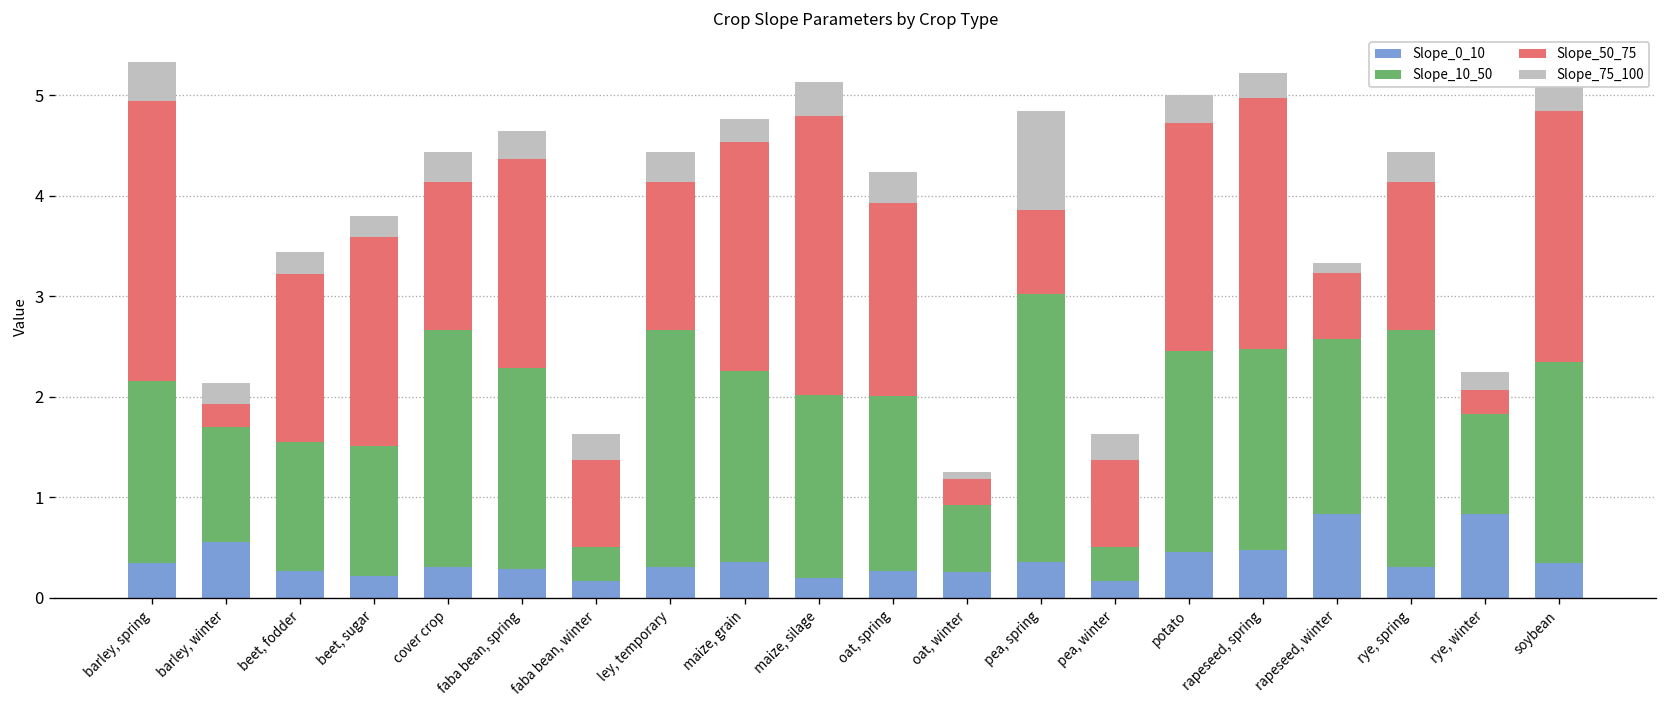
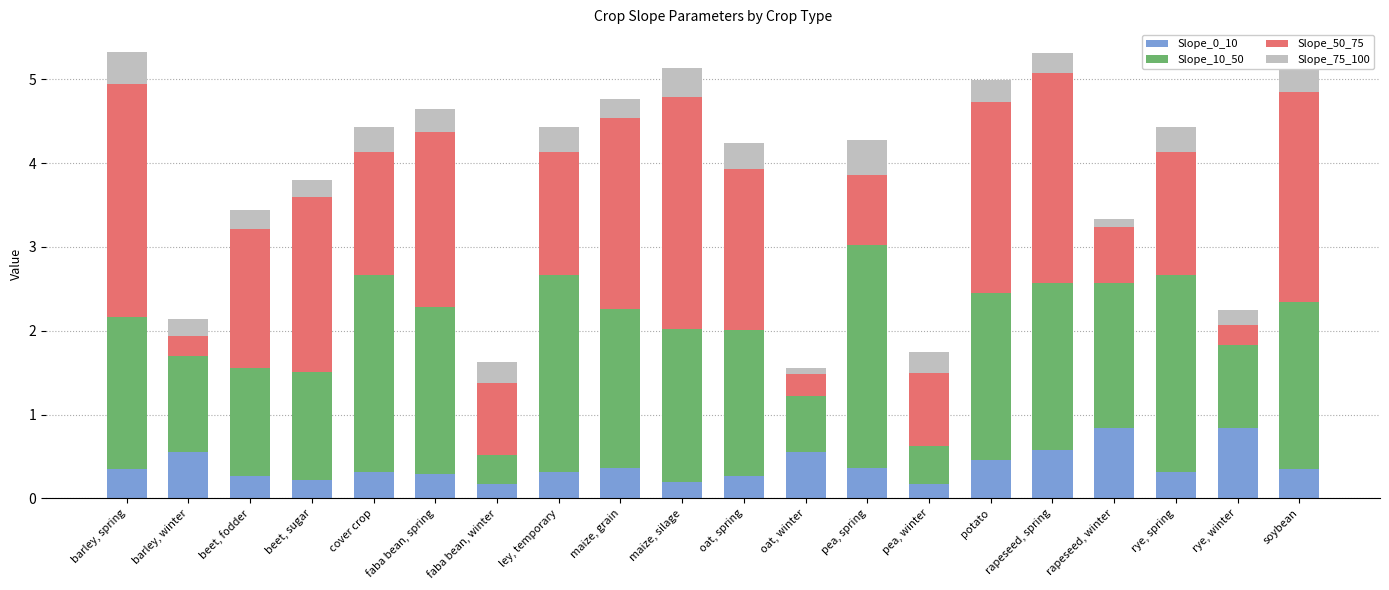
Slope_0_10, oat, winter: 0.3 -> 0.6
Slope_75_100, pea, spring: 1.0 -> 0.4
Slope_10_50, pea, winter: 0.3 -> 0.5
Slope_0_10, rapeseed, spring: 0.5 -> 0.6
